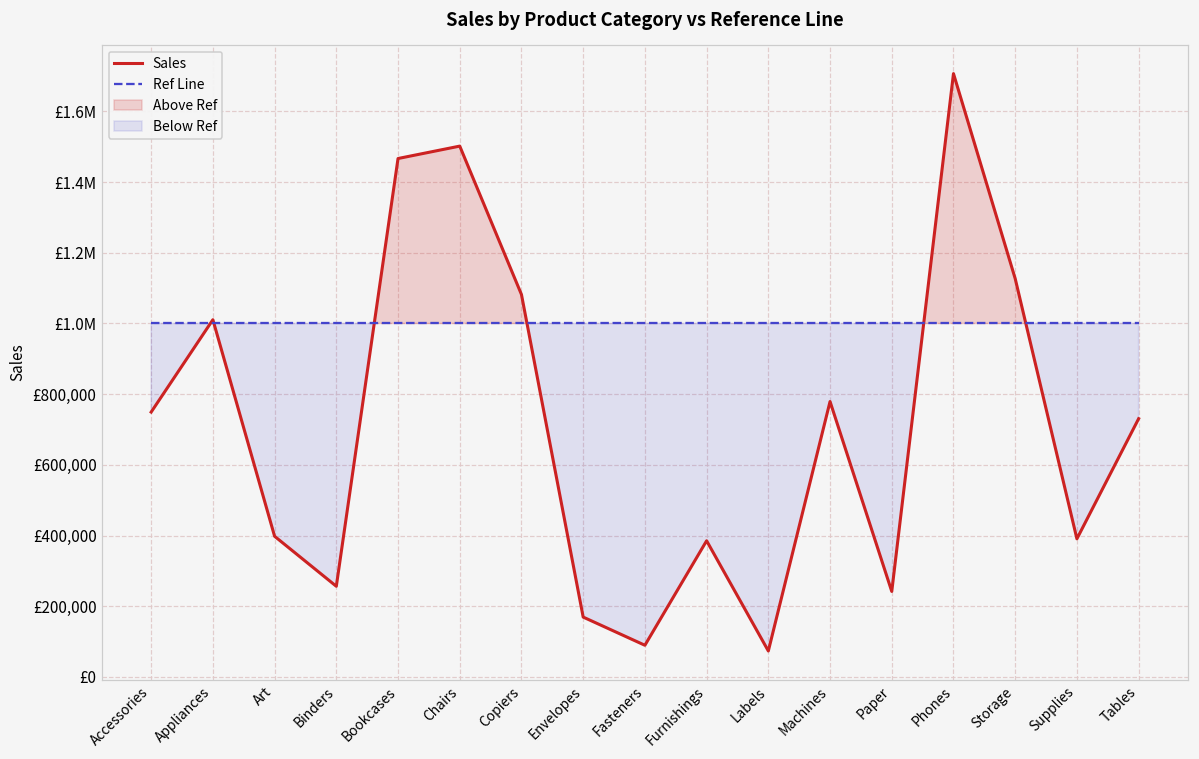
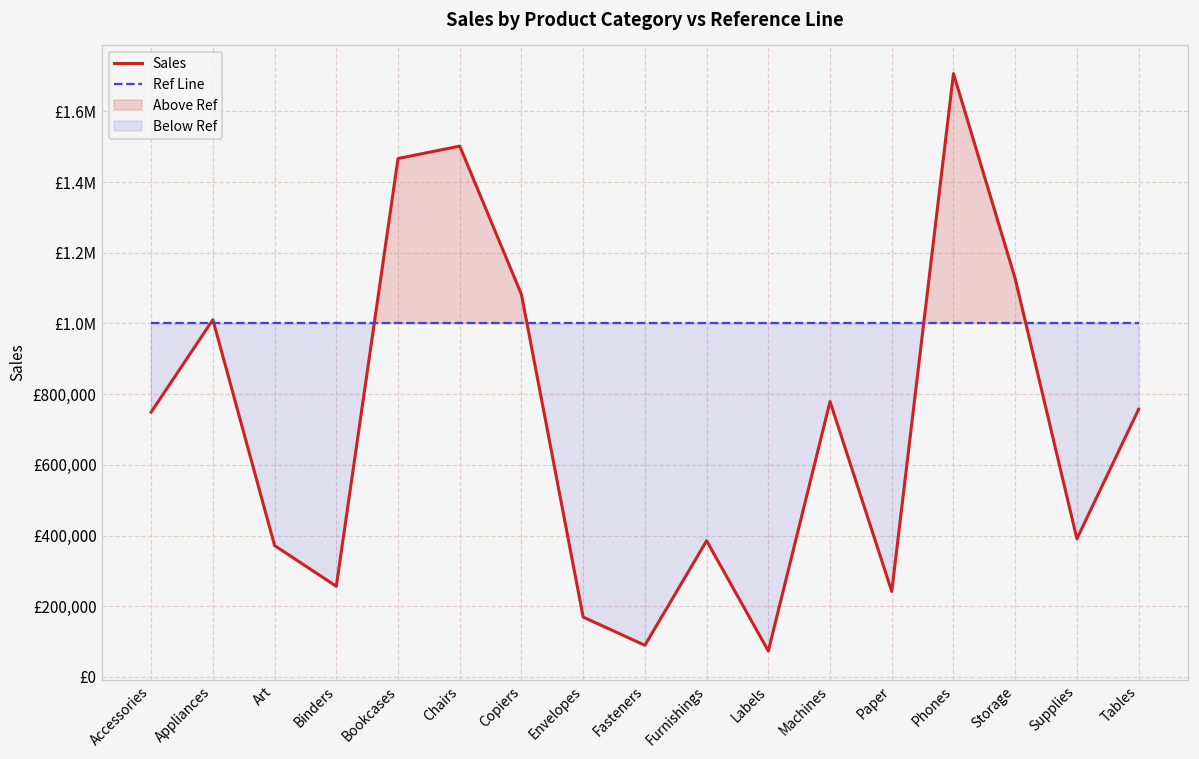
Sales, Art: £400,000 -> £370,000
Sales, Tables: £730,000 -> £760,000
